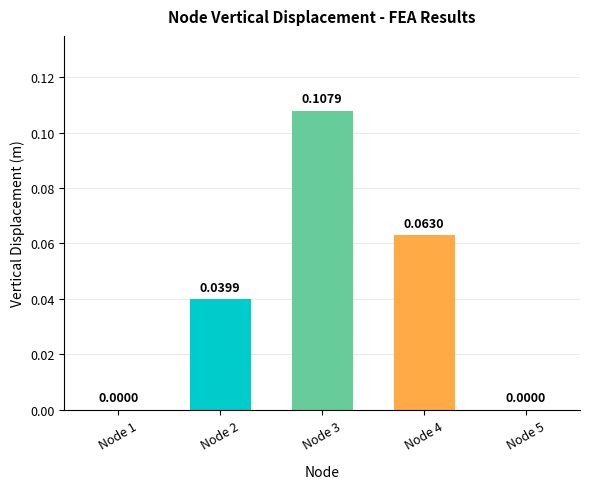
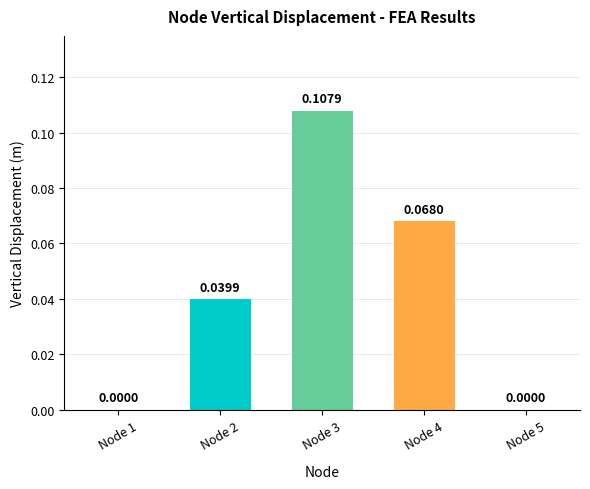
Node 4: 0.0630 -> 0.0680
